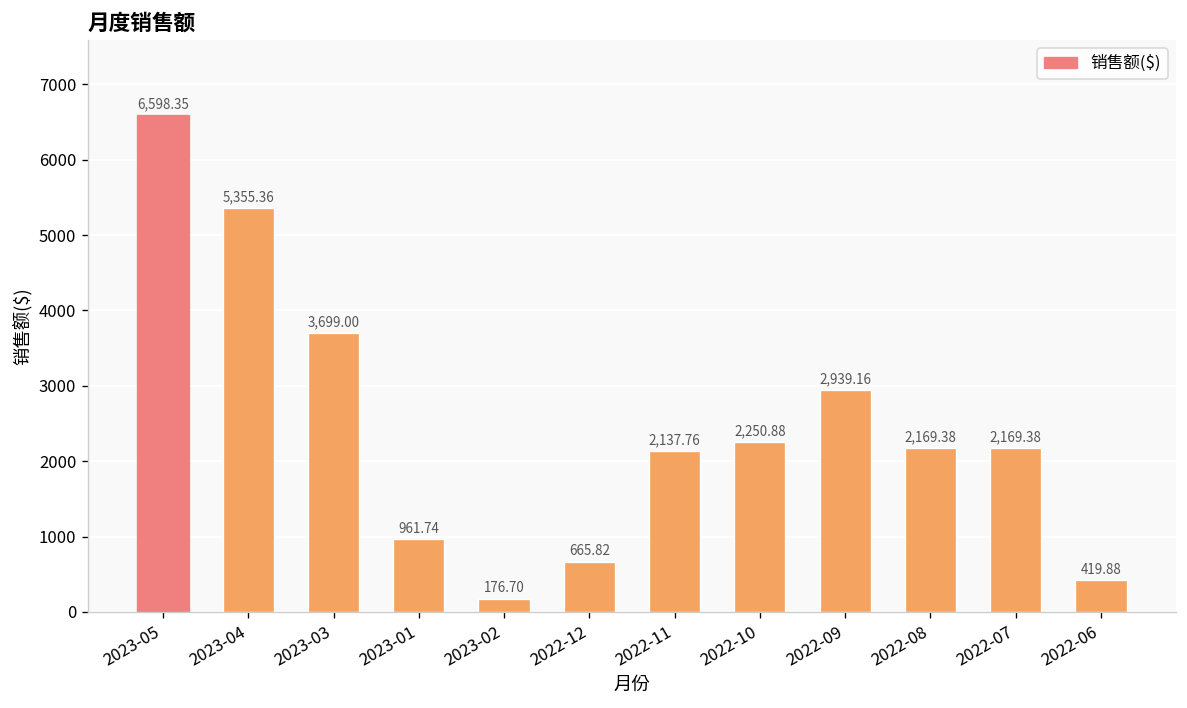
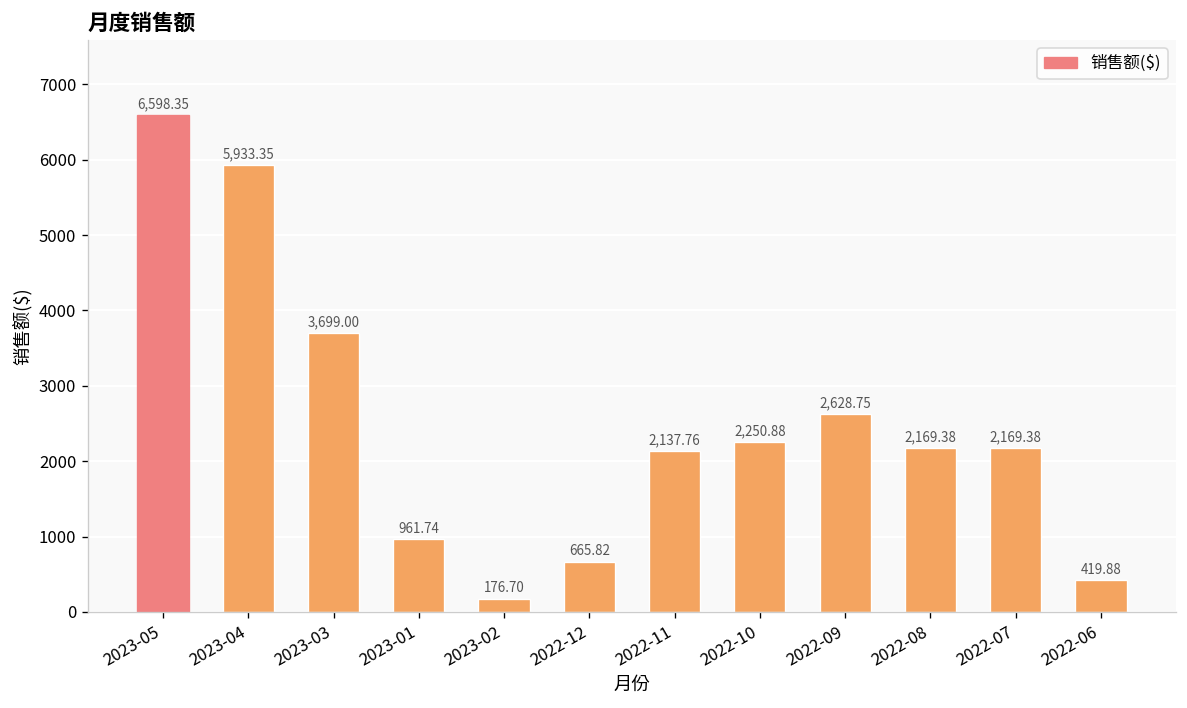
2023-04: 5,355.36 -> 5,933.35
2022-09: 2,939.16 -> 2,628.75
